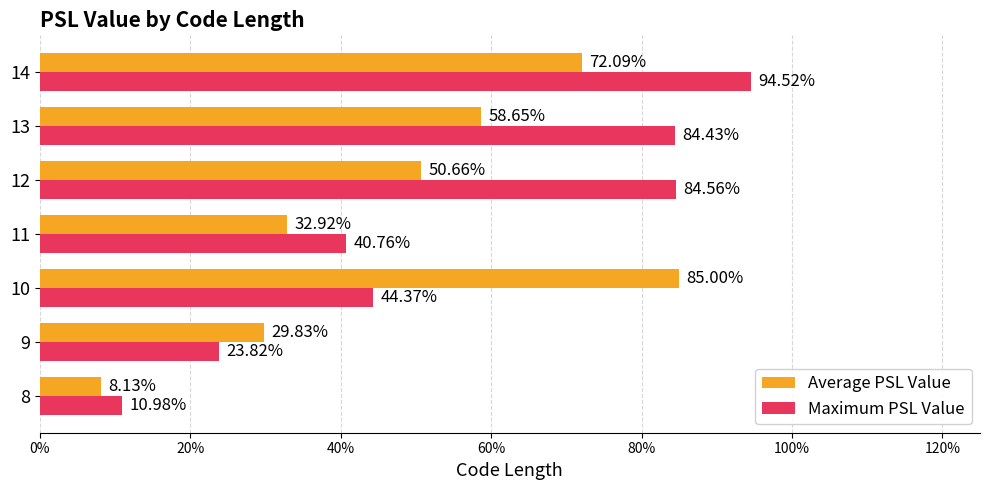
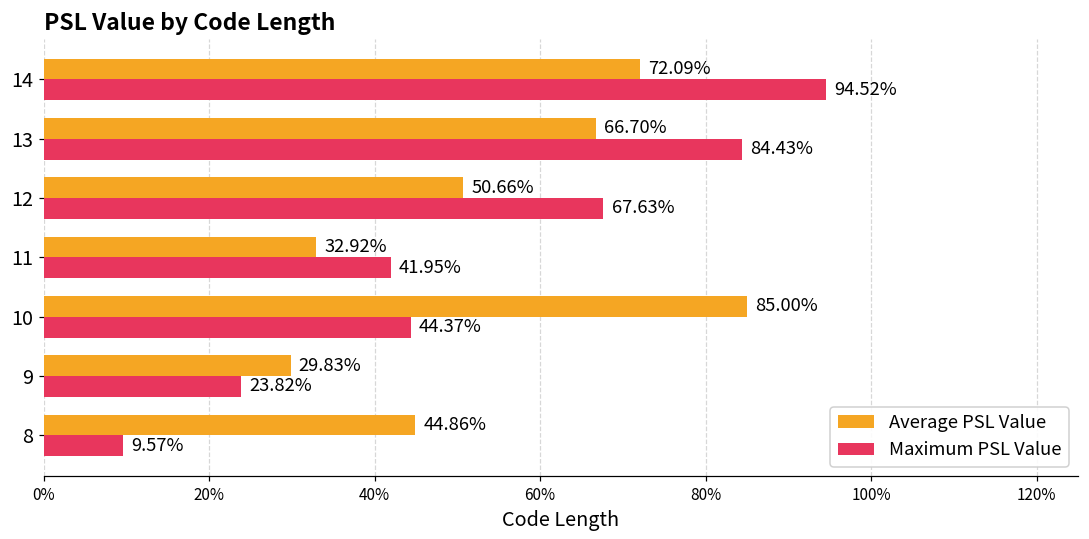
Average PSL Value, 13: 58.65% -> 66.70%
Maximum PSL Value, 12: 84.56% -> 67.63%
Maximum PSL Value, 11: 40.76% -> 41.95%
Average PSL Value, 8: 8.13% -> 44.86%
Maximum PSL Value, 8: 10.98% -> 9.57%
